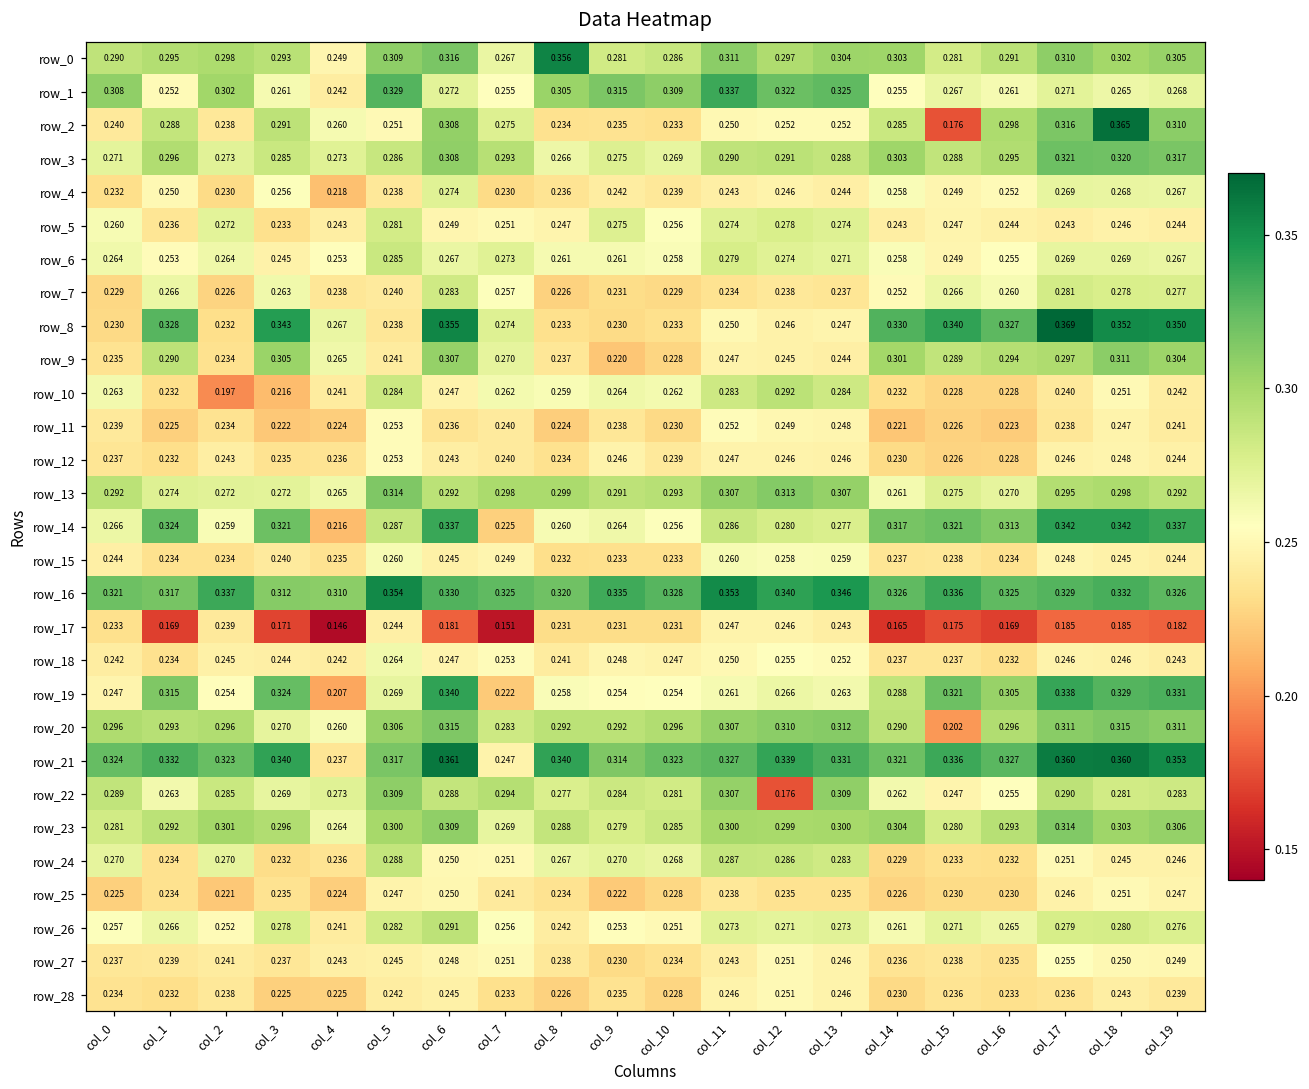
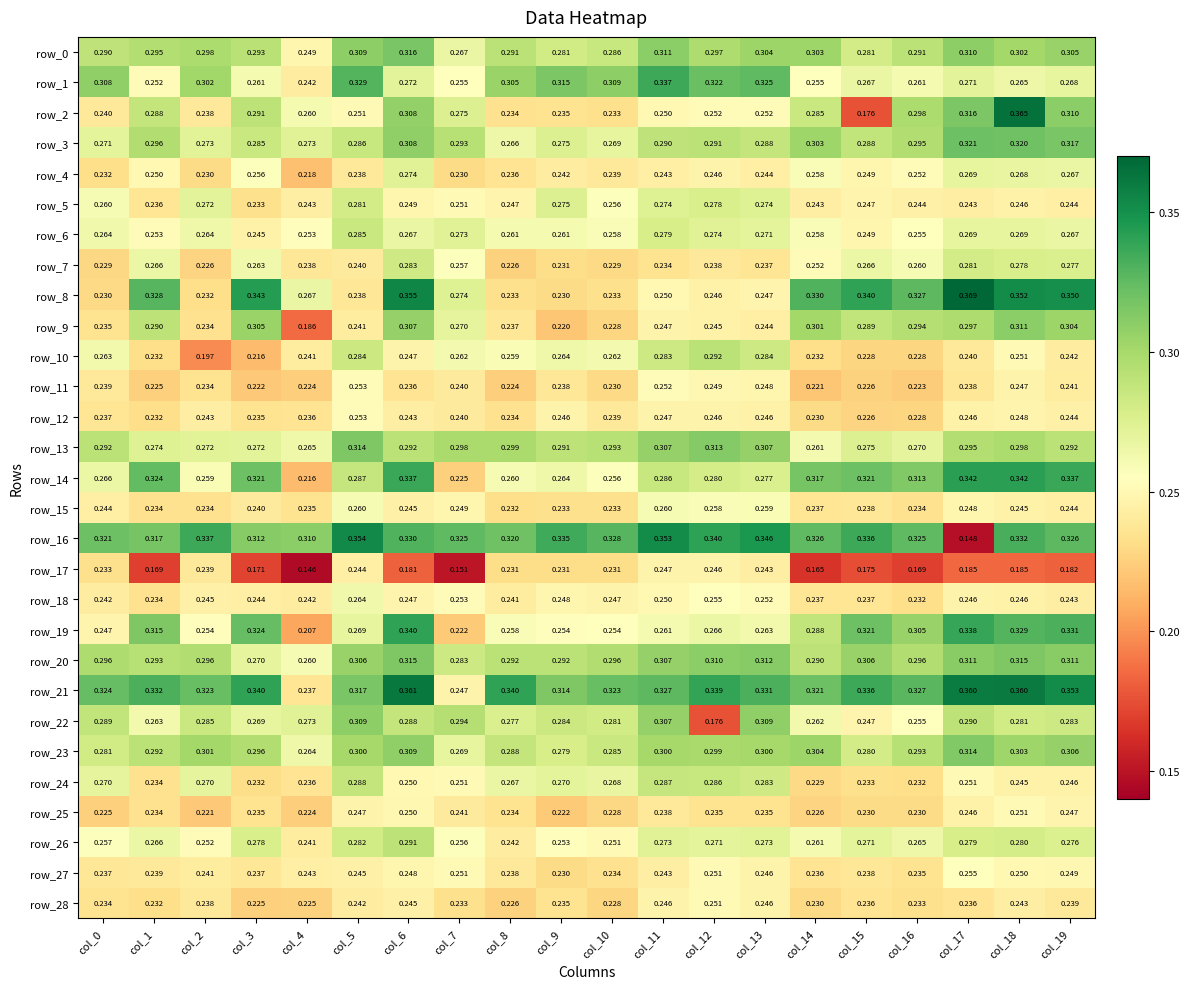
row_0, col_8: 0.356 -> 0.291
row_9, col_4: 0.265 -> 0.186
row_16, col_17: 0.329 -> 0.148
row_20, col_15: 0.202 -> 0.306
